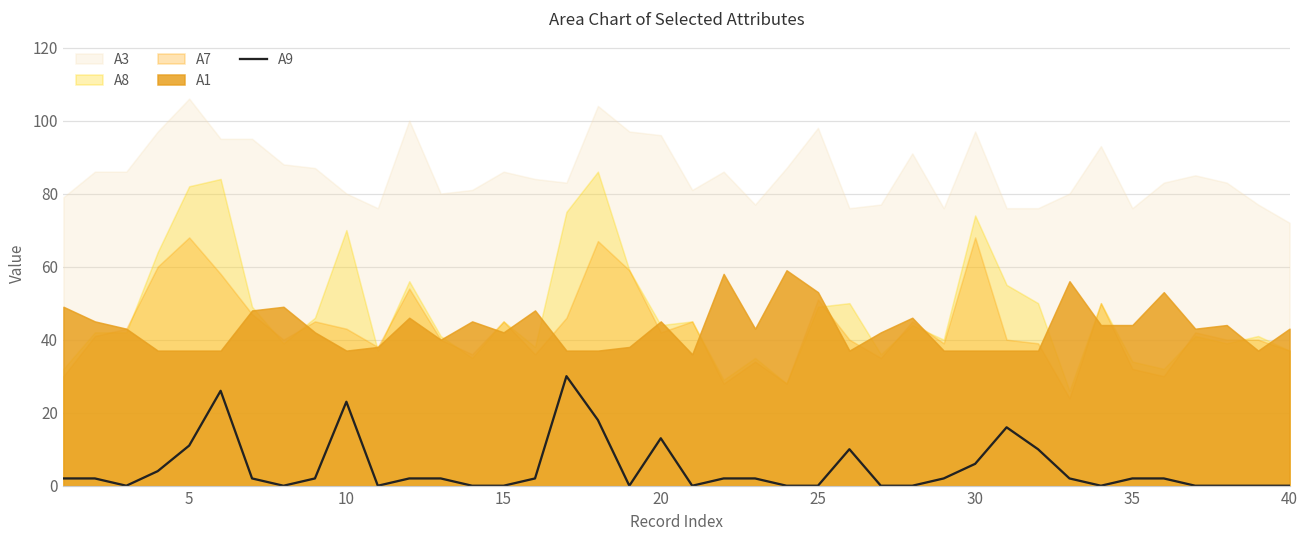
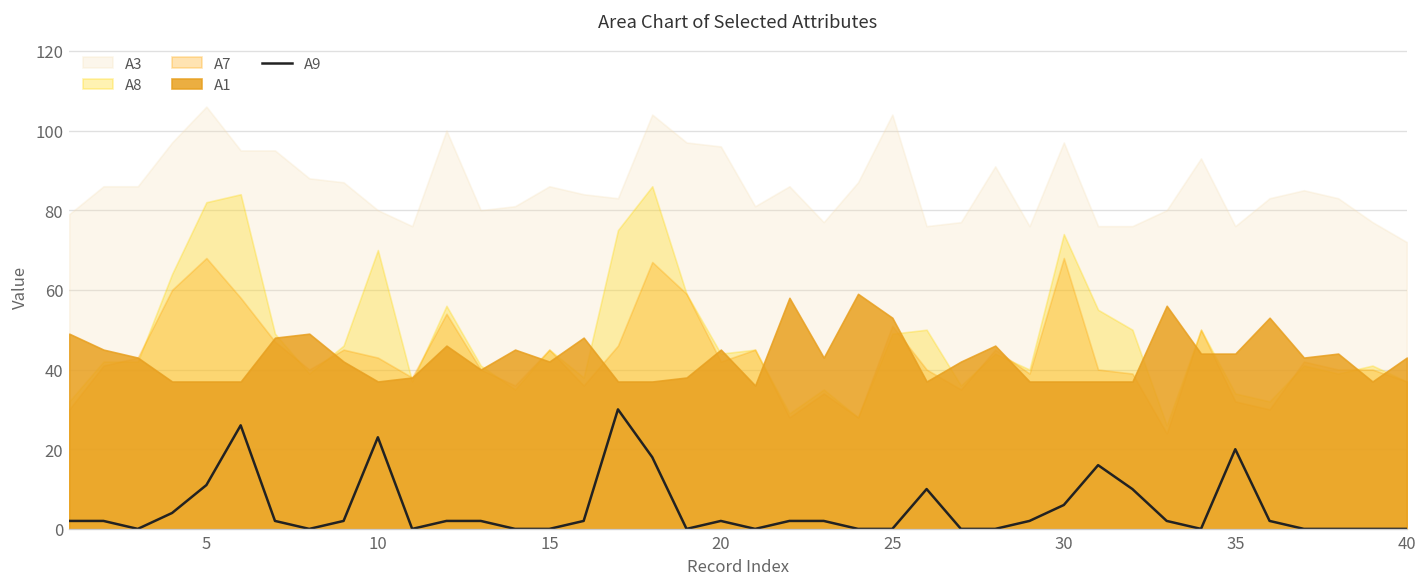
A9, 20: 13 -> 2
A3, 25: 98 -> 104
A9, 35: 2 -> 20
